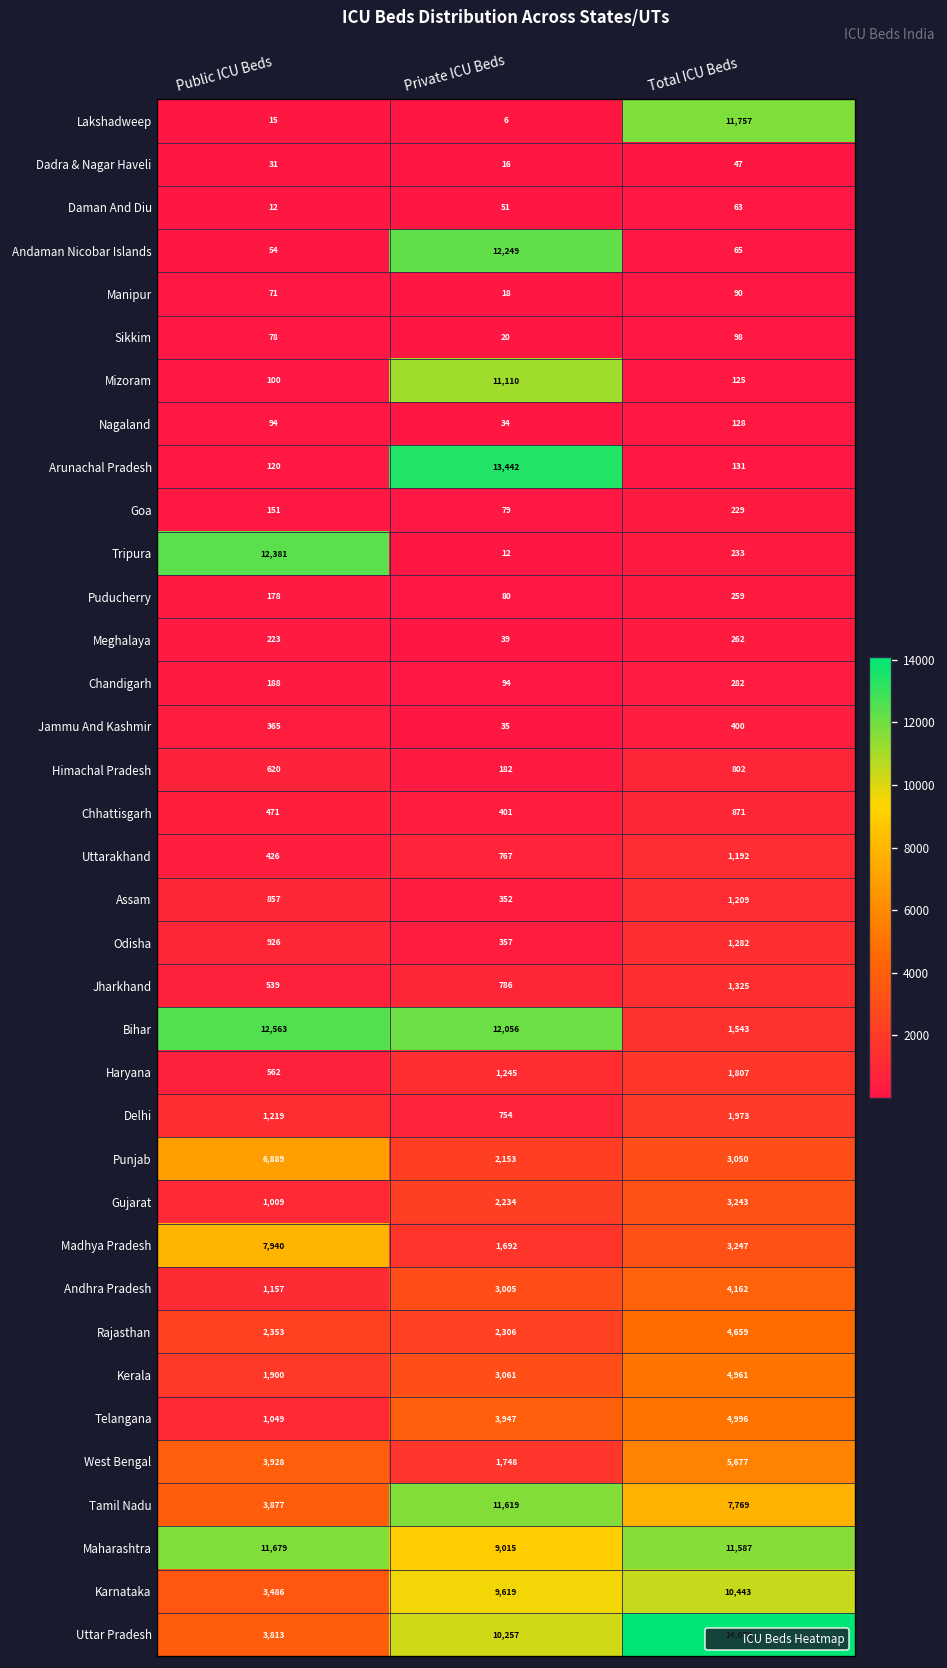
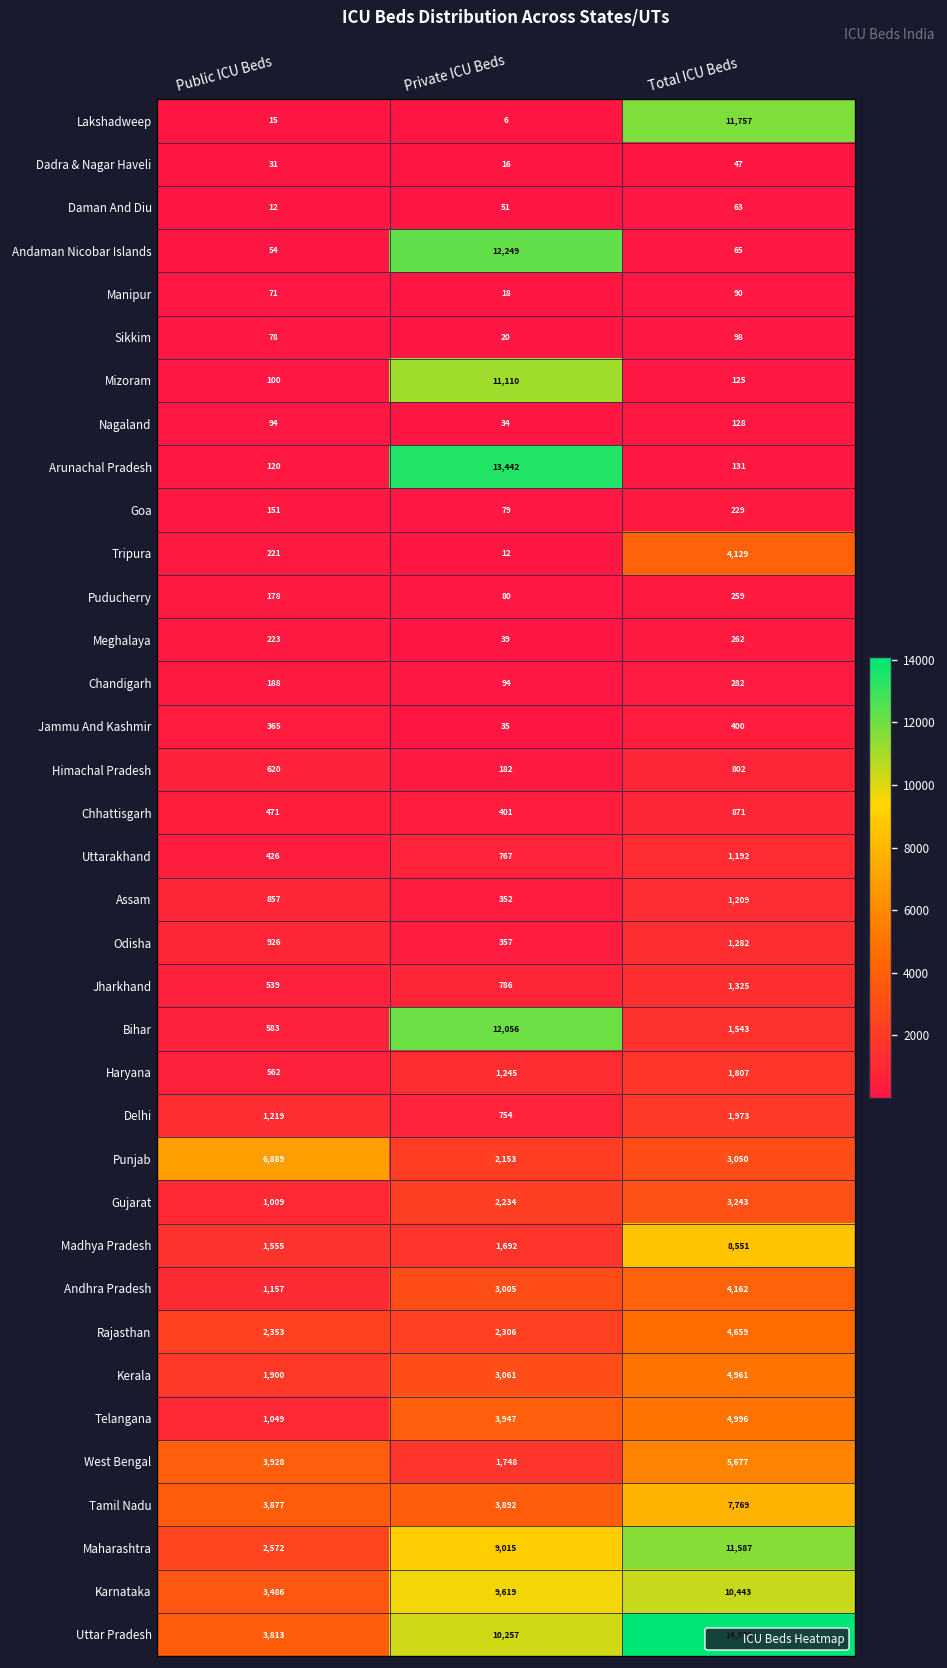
Tripura, Public ICU Beds: 12,381 -> 221
Tripura, Total ICU Beds: 233 -> 4,129
Bihar, Public ICU Beds: 12,563 -> 583
Madhya Pradesh, Public ICU Beds: 7,940 -> 1,555
Madhya Pradesh, Total ICU Beds: 3,247 -> 8,551
Tamil Nadu, Private ICU Beds: 11,619 -> 3,892
Maharashtra, Public ICU Beds: 11,679 -> 2,572
